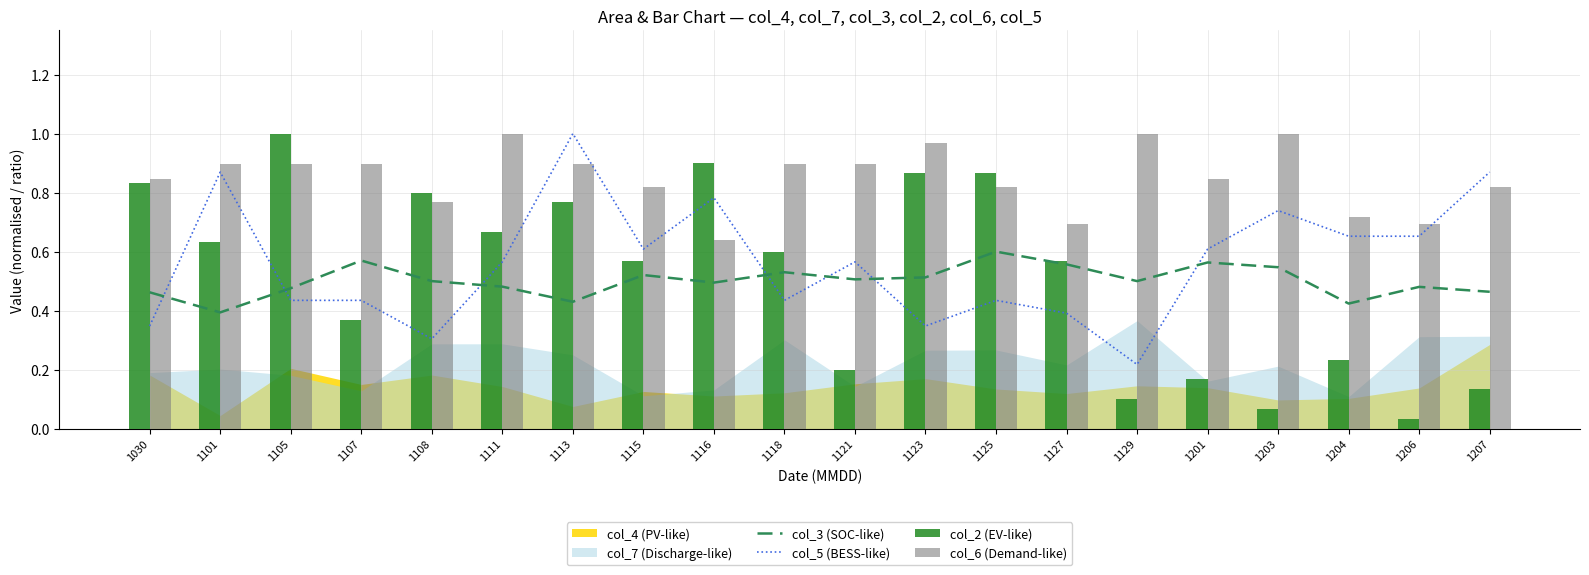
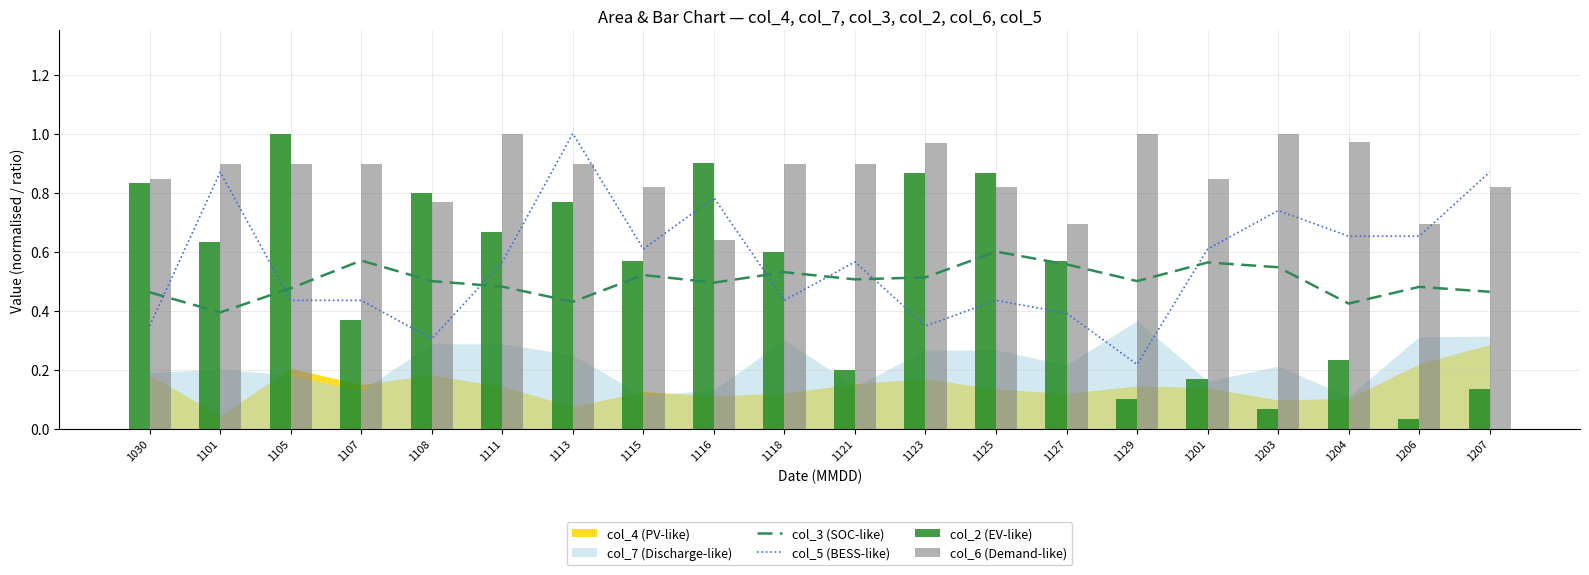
col_6 (Demand-like), 1204: 0.72 -> 0.97
col_4 (PV-like), 1206: 0.14 -> 0.22
